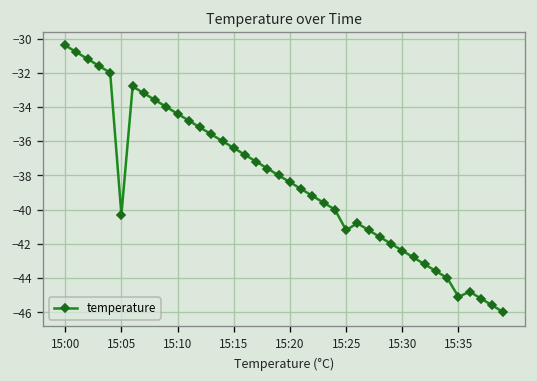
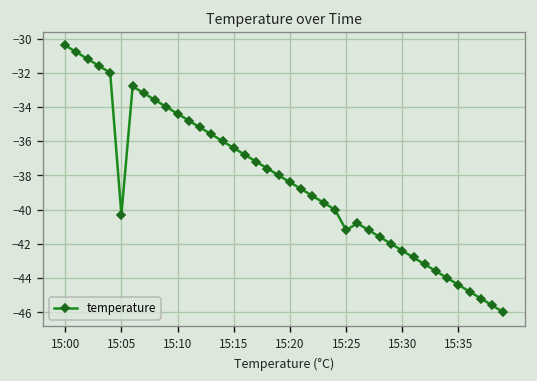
15:35: -45.1 -> -44.4
